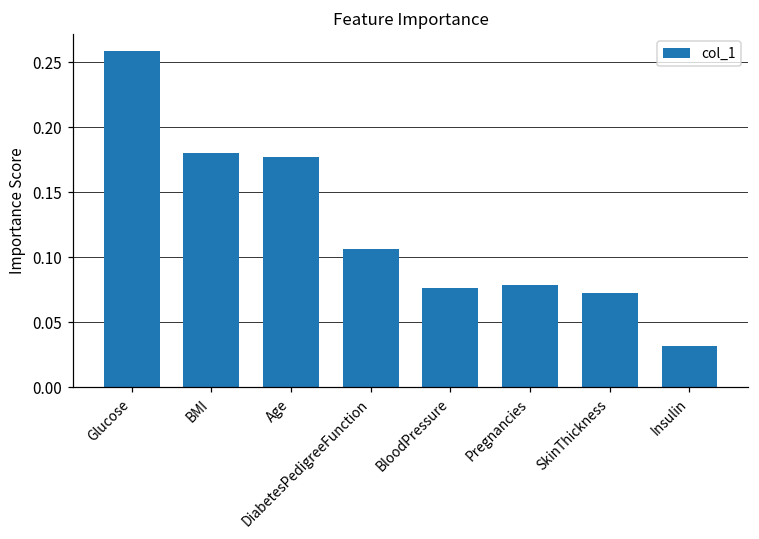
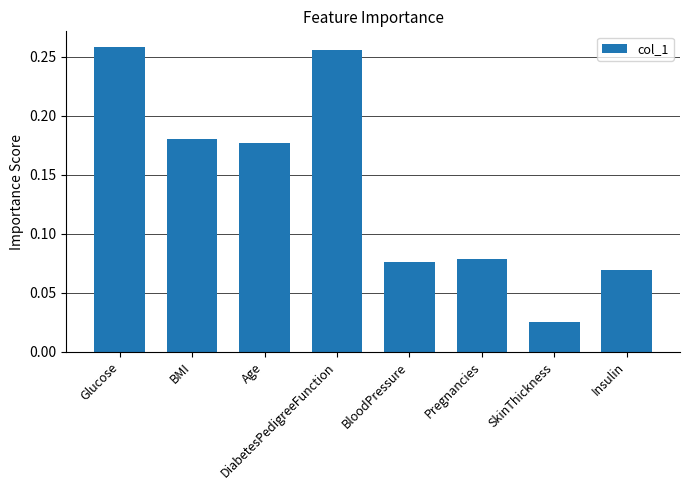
DiabetesPedigreeFunction: 0.106 -> 0.256
SkinThickness: 0.072 -> 0.026
Insulin: 0.032 -> 0.070
